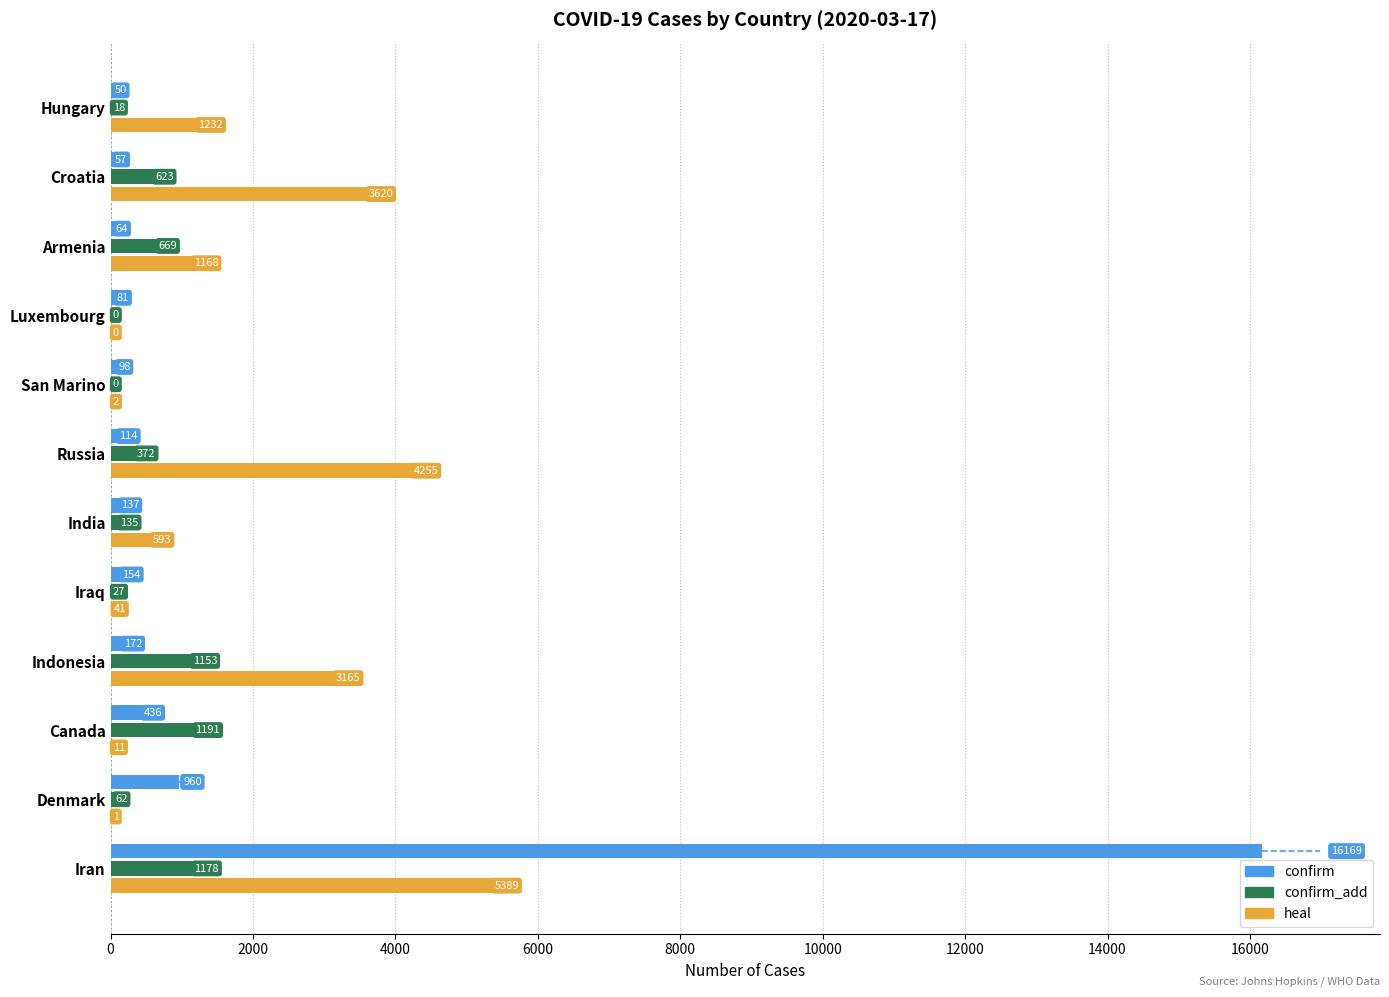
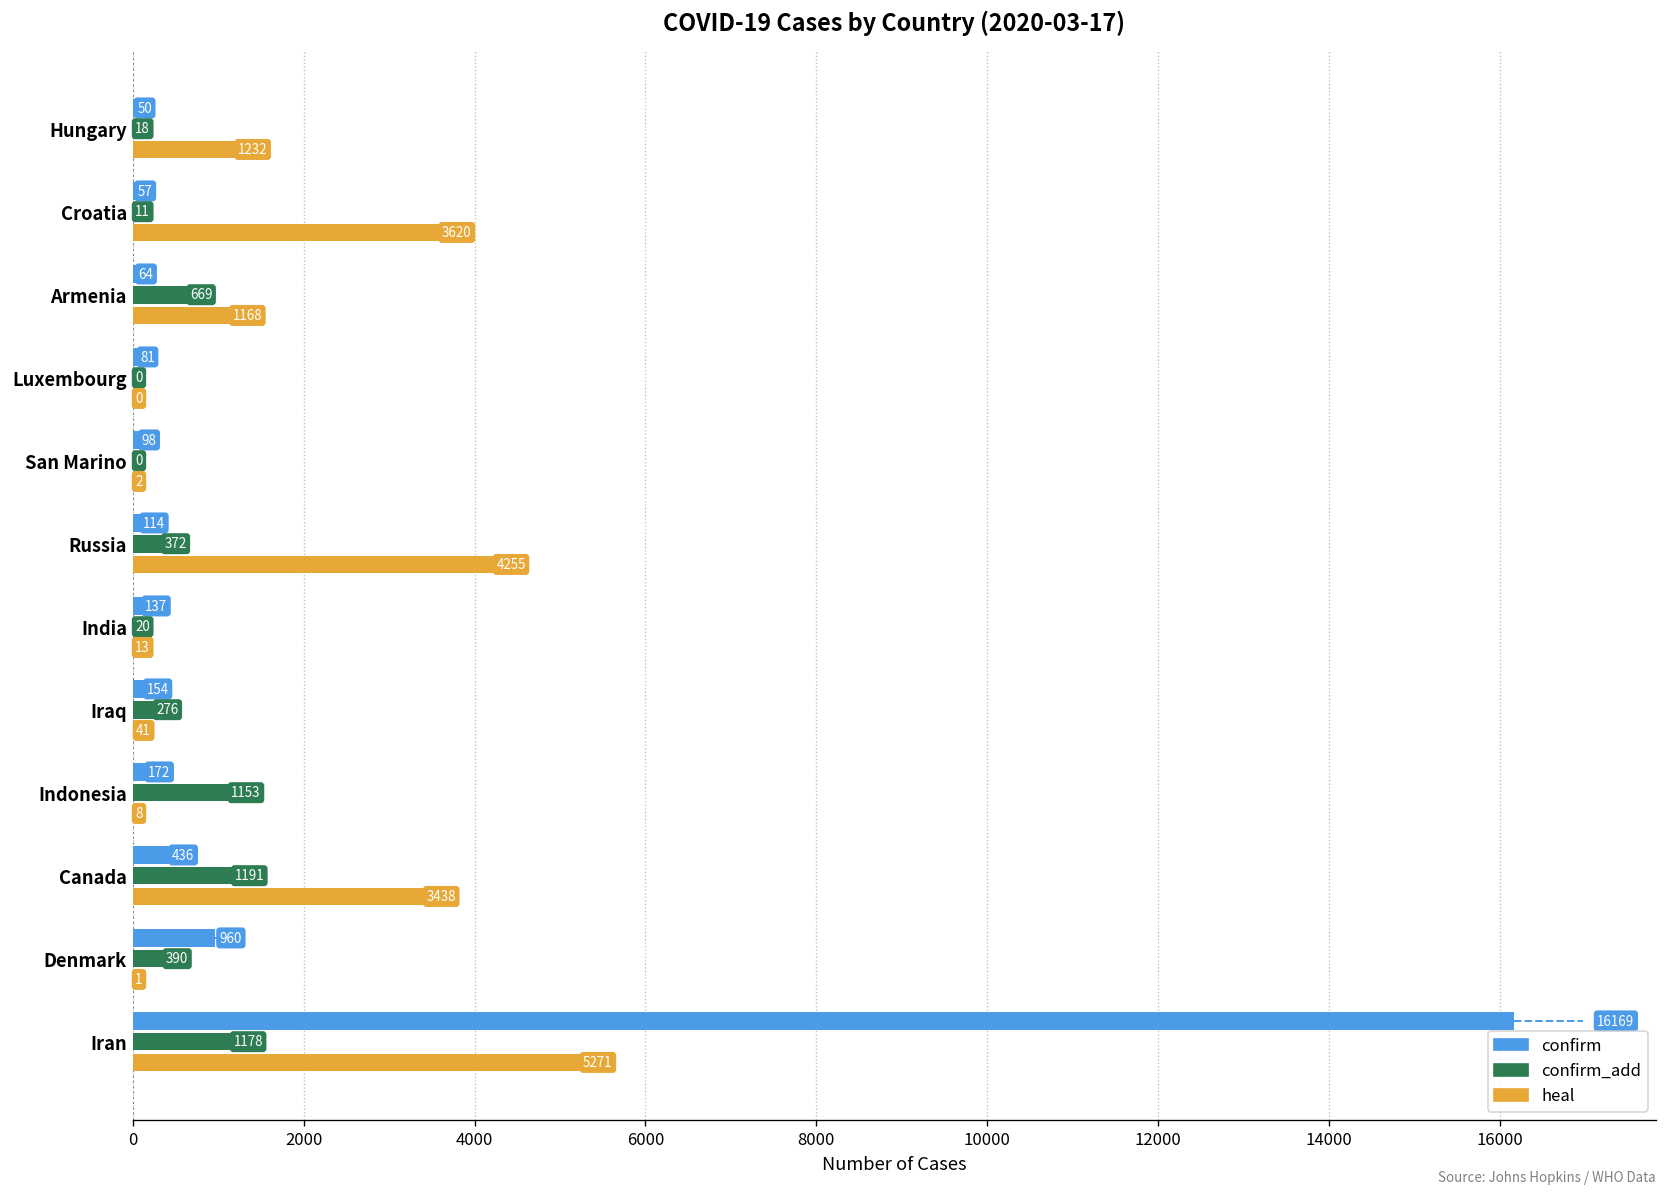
confirm_add, Croatia: 623 -> 11
confirm_add, India: 135 -> 20
heal, India: 593 -> 13
confirm_add, Iraq: 27 -> 276
heal, Indonesia: 3165 -> 8
heal, Canada: 11 -> 3438
confirm_add, Denmark: 62 -> 390
heal, Iran: 5389 -> 5271
